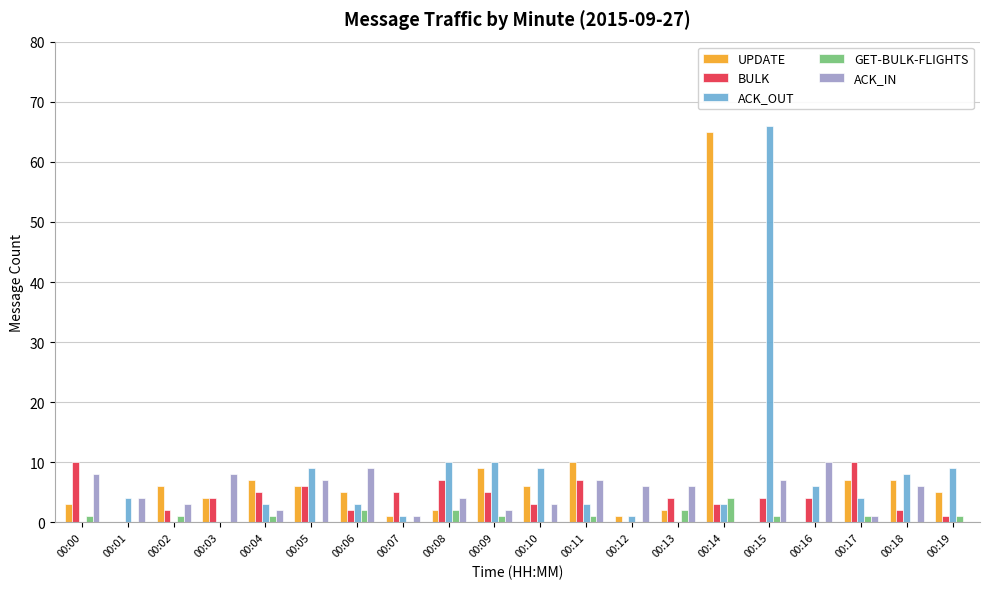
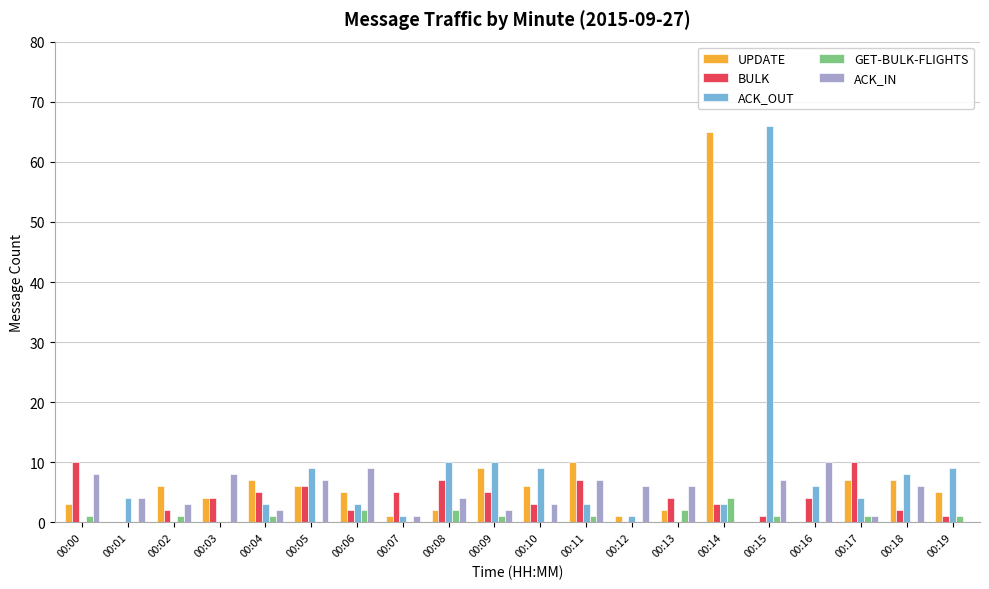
BULK, 00:15: 4 -> 1
